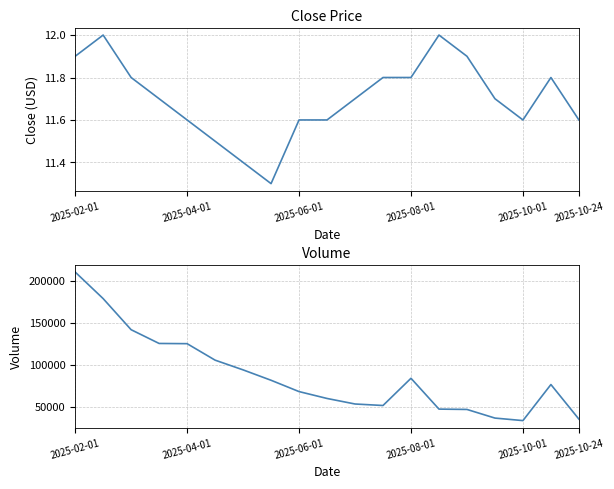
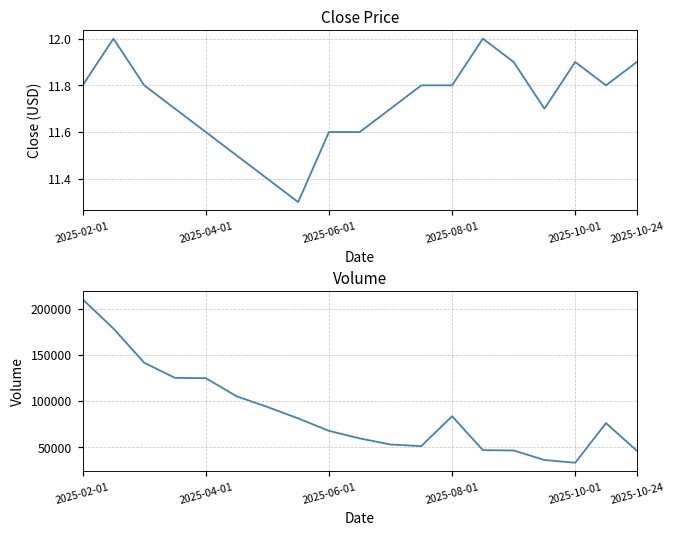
Close Price, 2025-02-01: 11.9 -> 11.8
Close Price, 2025-10-01: 11.6 -> 11.9
Close Price, 2025-10-24: 11.6 -> 11.9
Volume, 2025-10-24: 30000 -> 50000
